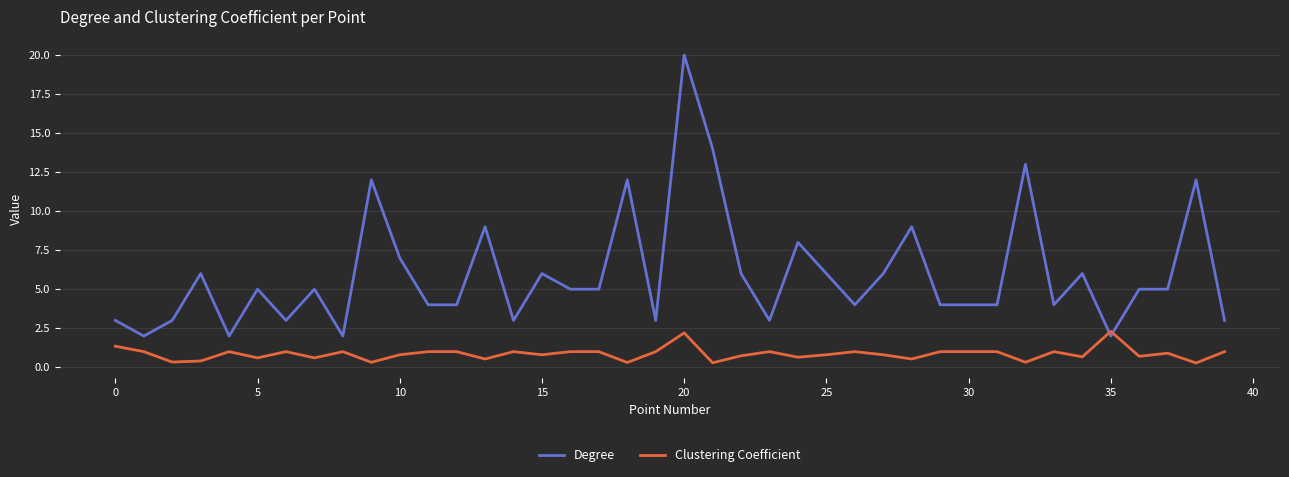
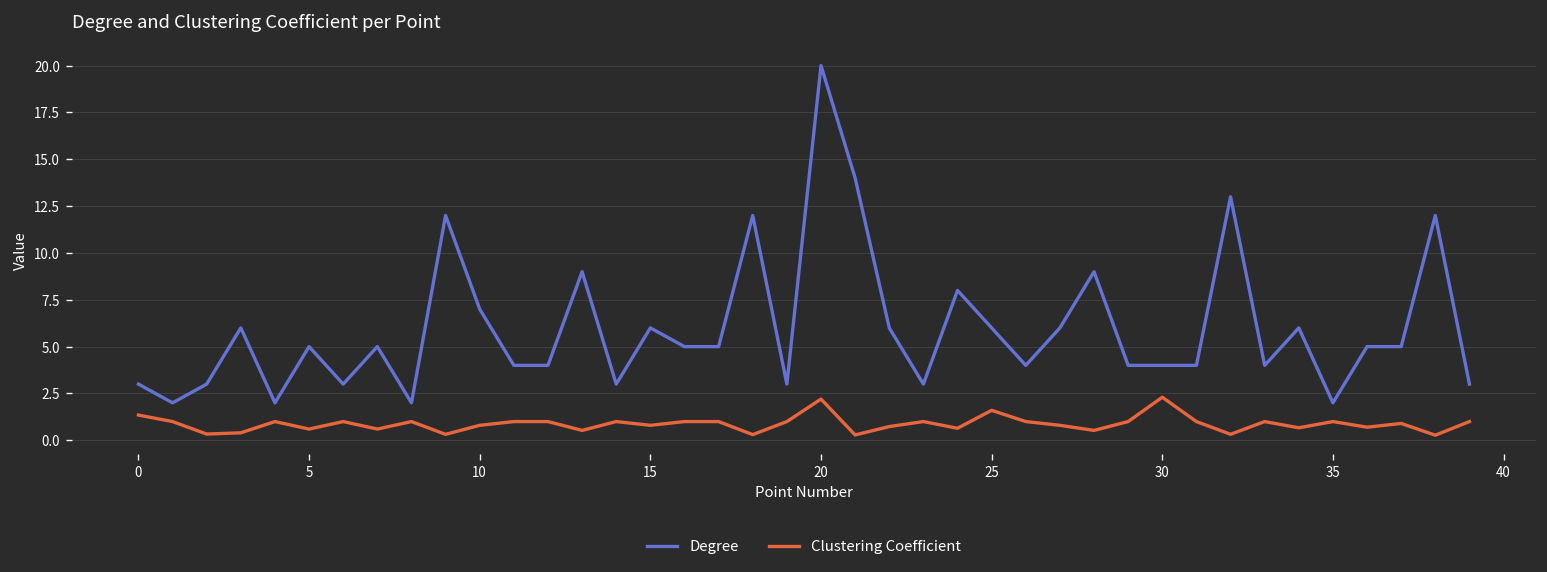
Clustering Coefficient, 25: 0.8 -> 1.6
Clustering Coefficient, 30: 1.0 -> 2.3
Clustering Coefficient, 35: 2.3 -> 1.0
